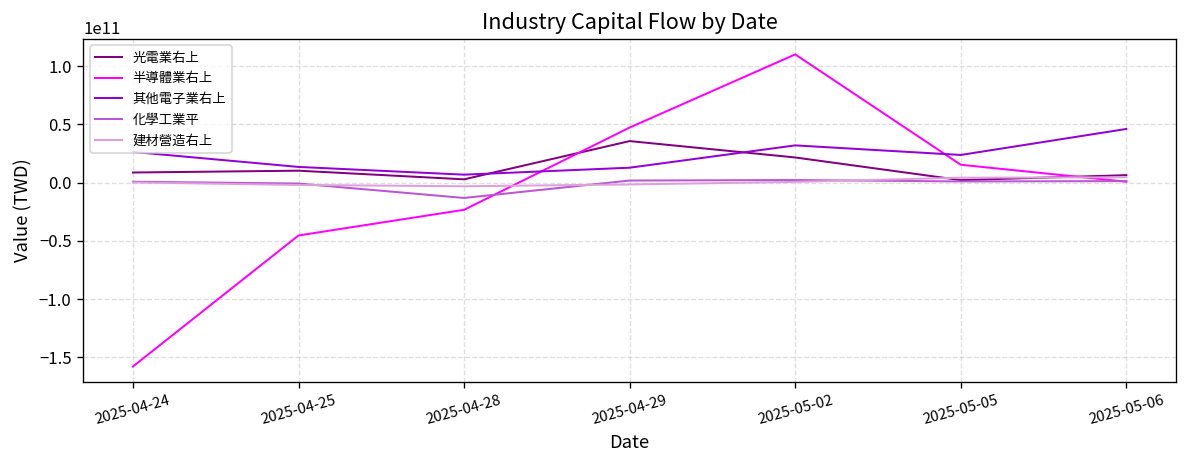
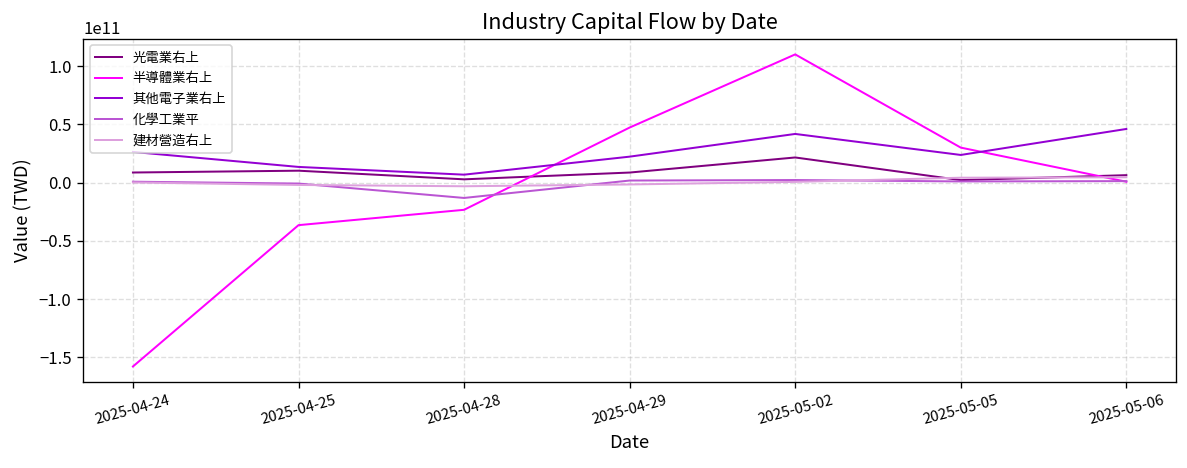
半導體業右上, 2025-04-25: -50000000000 -> -40000000000
光電業右上, 2025-04-29: 40000000000 -> 10000000000
其他電子業右上, 2025-04-29: 10000000000 -> 20000000000
其他電子業右上, 2025-05-02: 30000000000 -> 40000000000
半導體業右上, 2025-05-05: 20000000000 -> 30000000000
